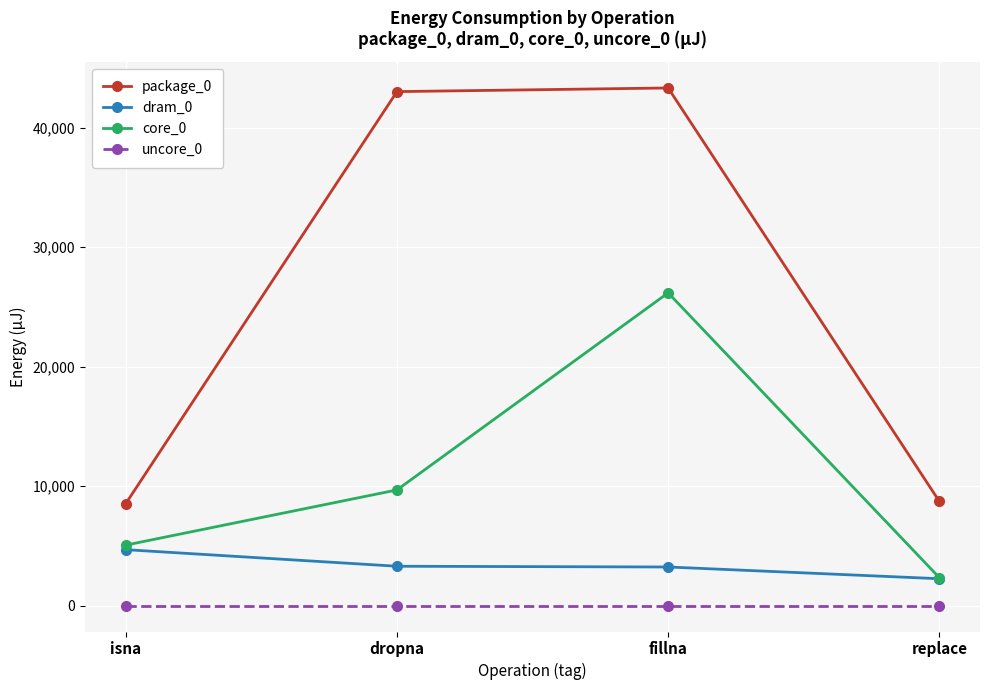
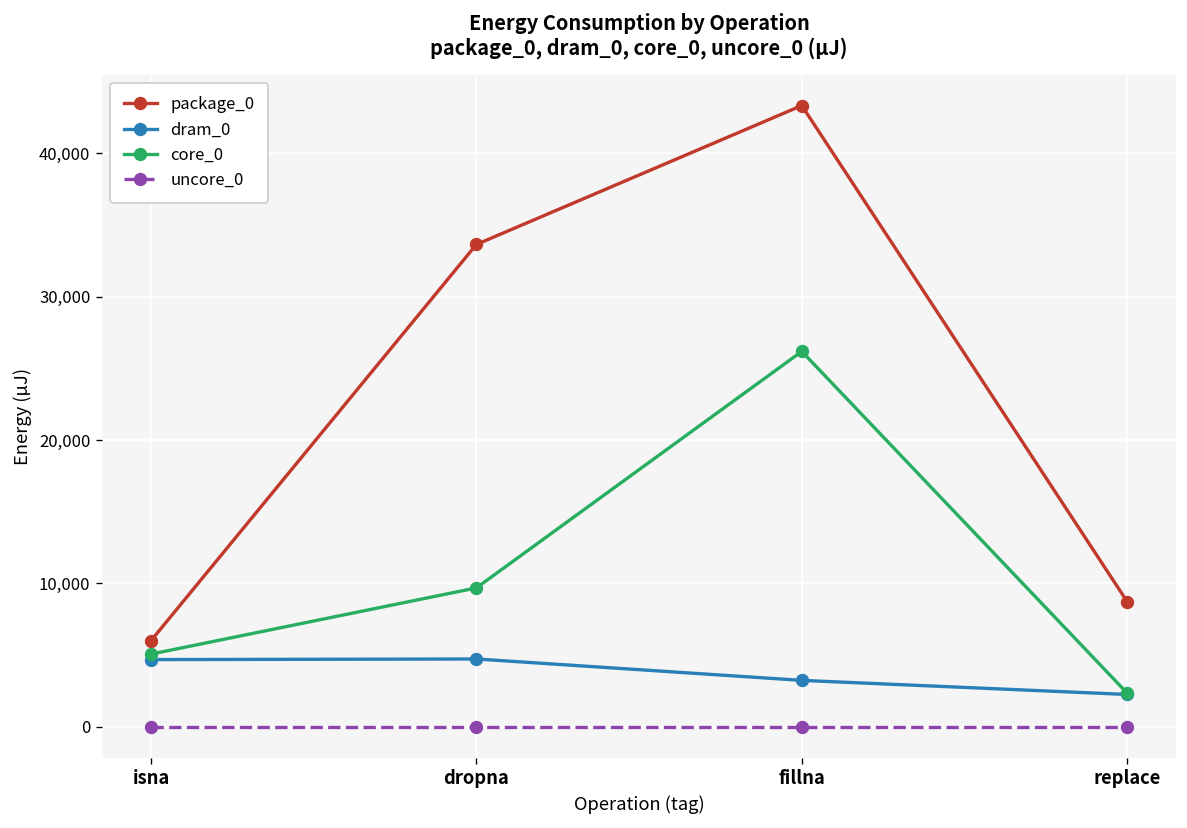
package_0, isna: 8,500 -> 6,000
package_0, dropna: 43,000 -> 33,600
dram_0, dropna: 3,300 -> 4,700
